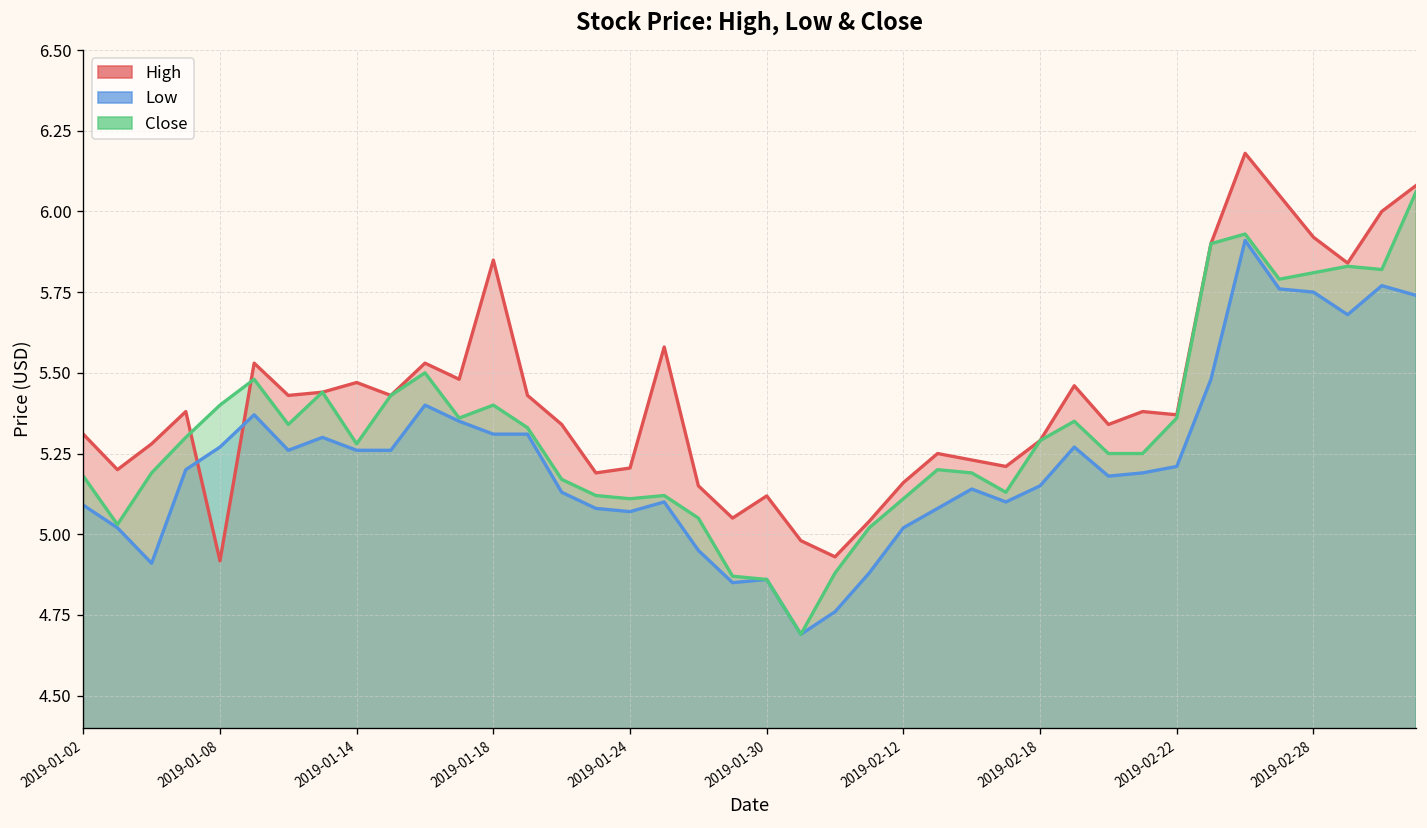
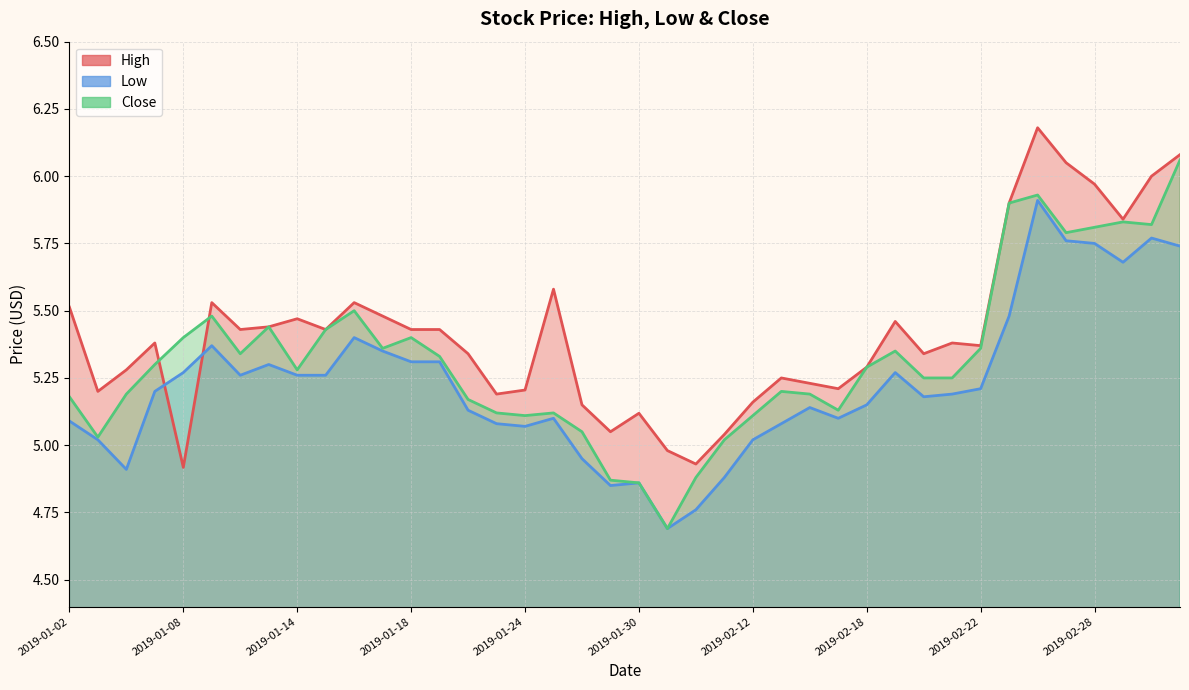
High, 2019-01-02: 5.31 -> 5.51
High, 2019-01-18: 5.85 -> 5.43
High, 2019-02-28: 5.92 -> 5.97
